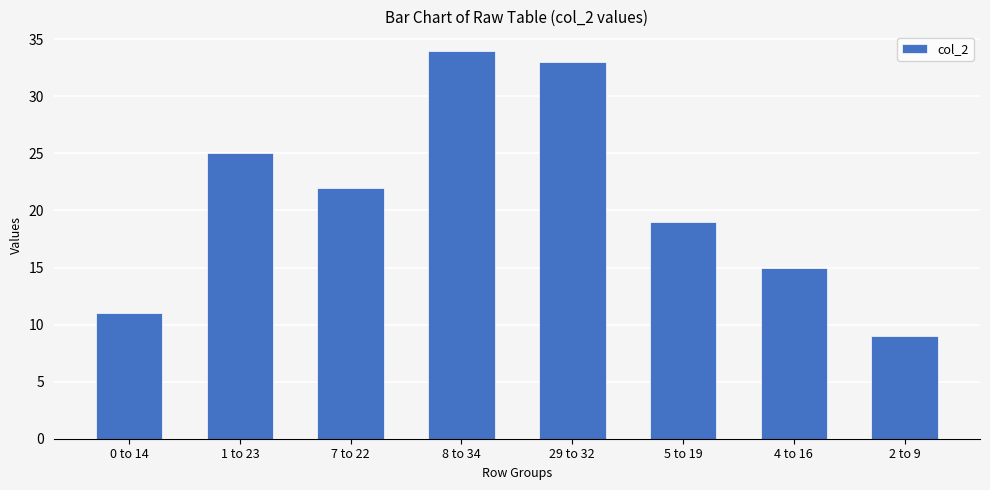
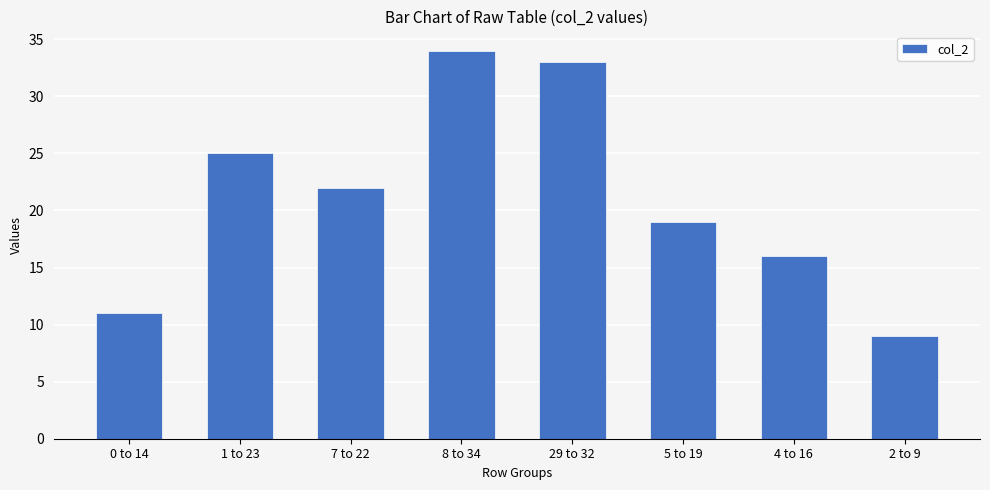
4 to 16: 15 -> 16
